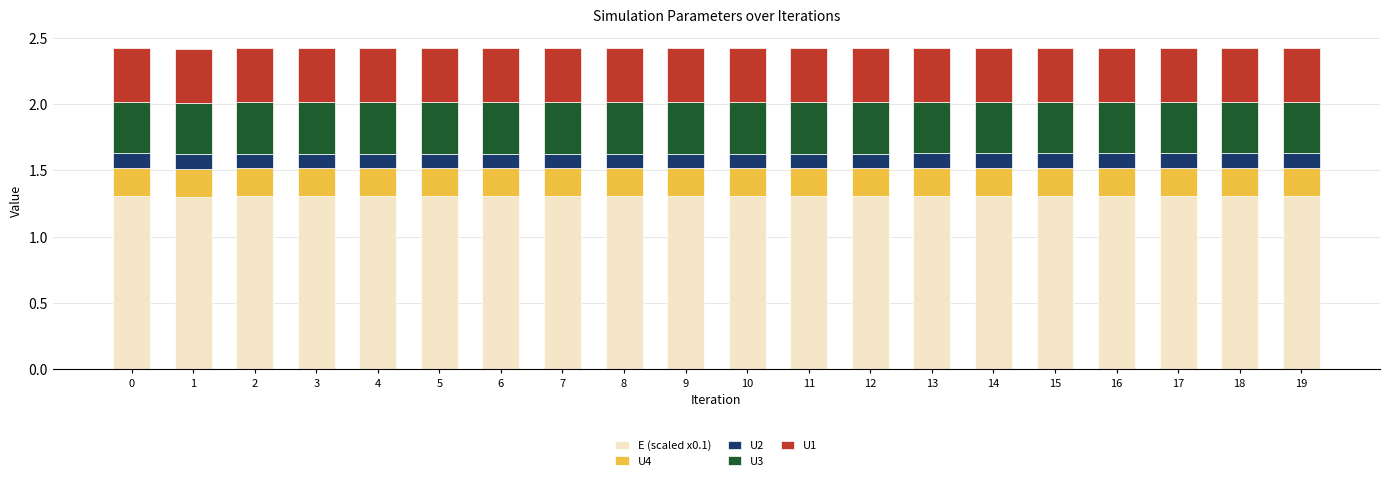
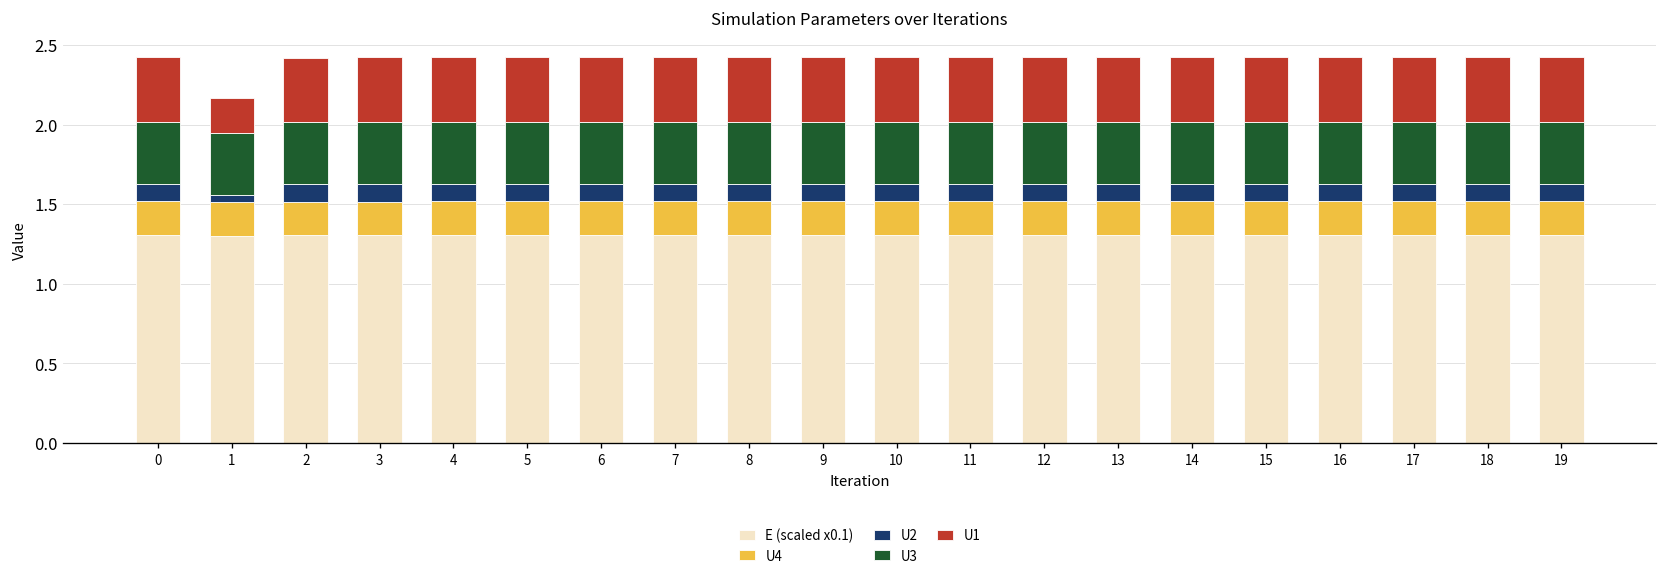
U2, 1: 0.11 -> 0.04
U1, 1: 0.41 -> 0.22
